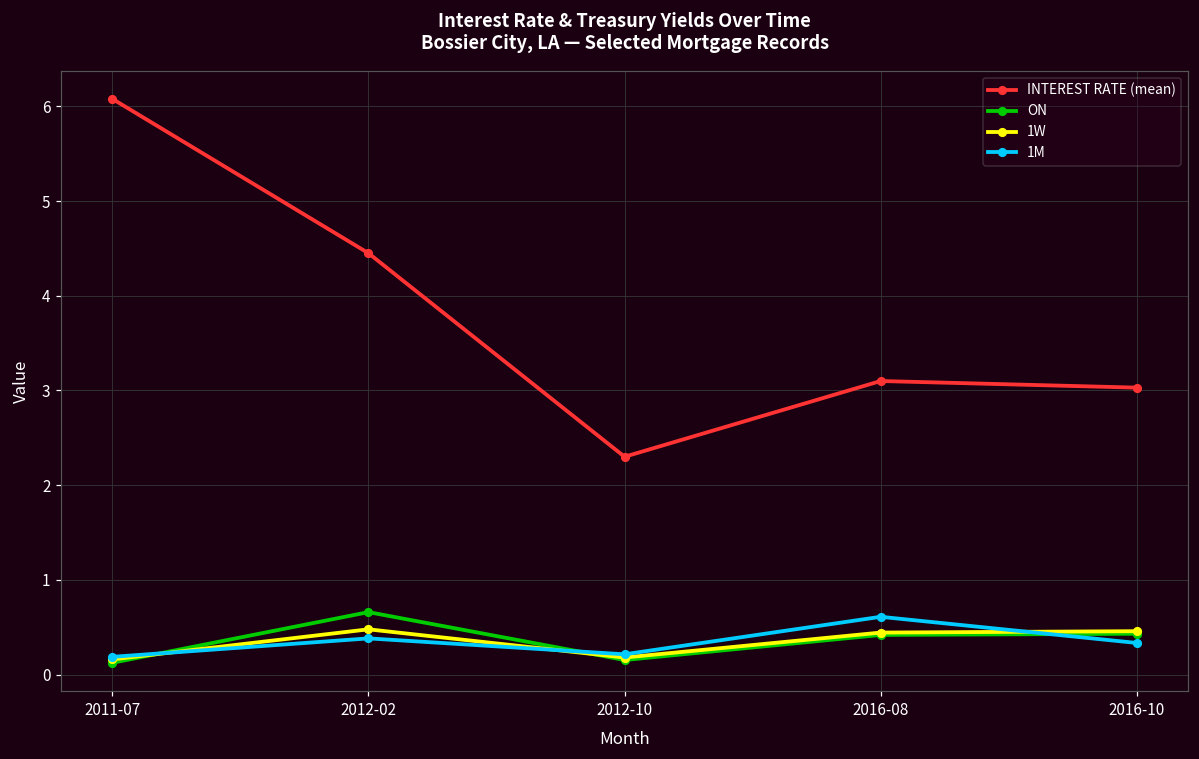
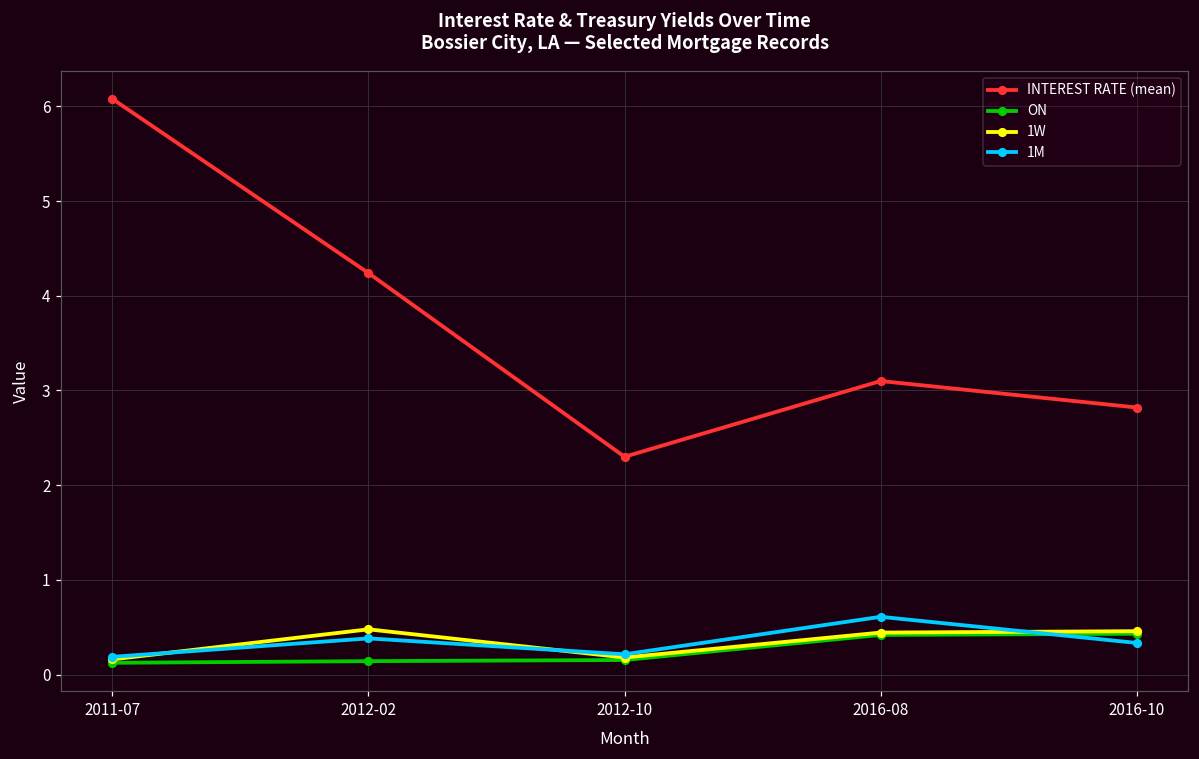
INTEREST RATE (mean), 2012-02: 4.5 -> 4.2
ON, 2012-02: 0.7 -> 0.1
INTEREST RATE (mean), 2016-10: 3.0 -> 2.8
